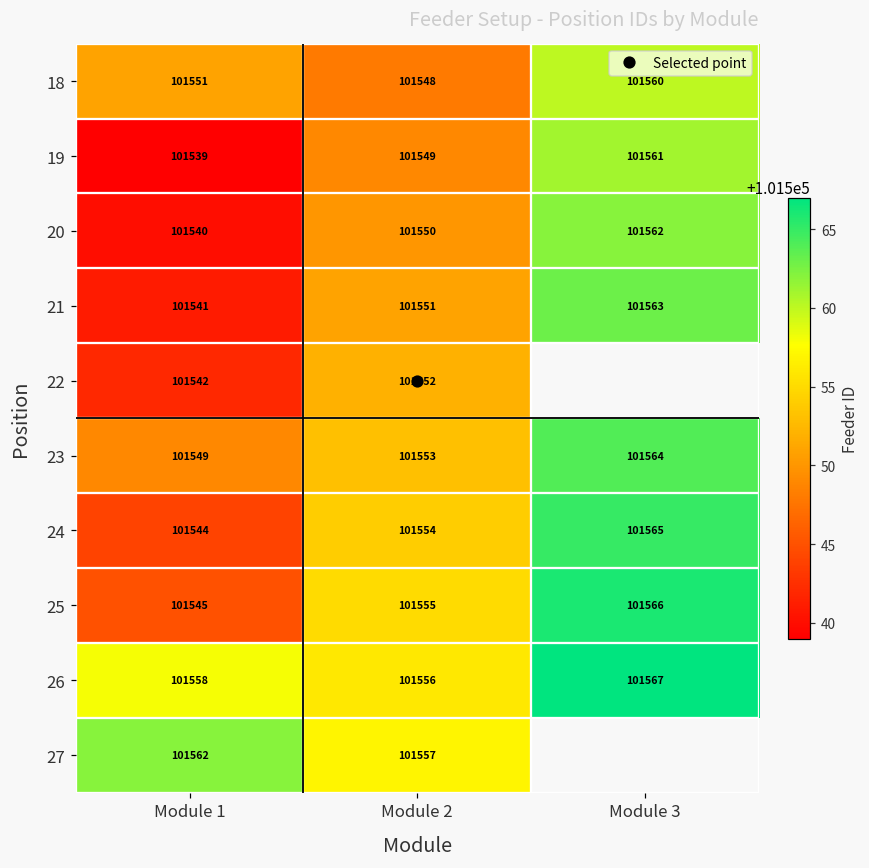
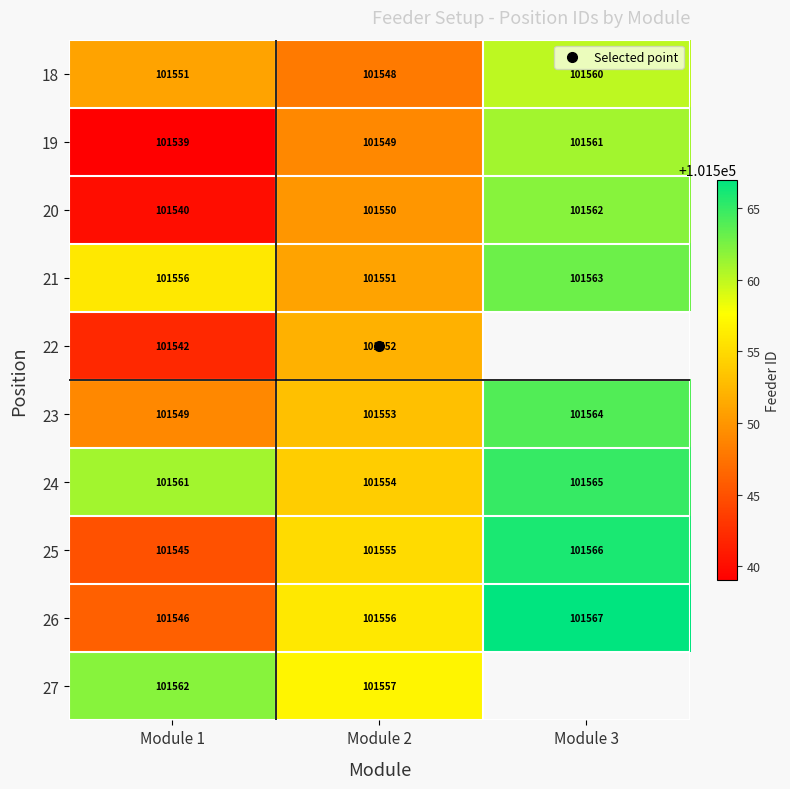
21, Module 1: 101541 -> 101556
24, Module 1: 101544 -> 101561
26, Module 1: 101558 -> 101546
